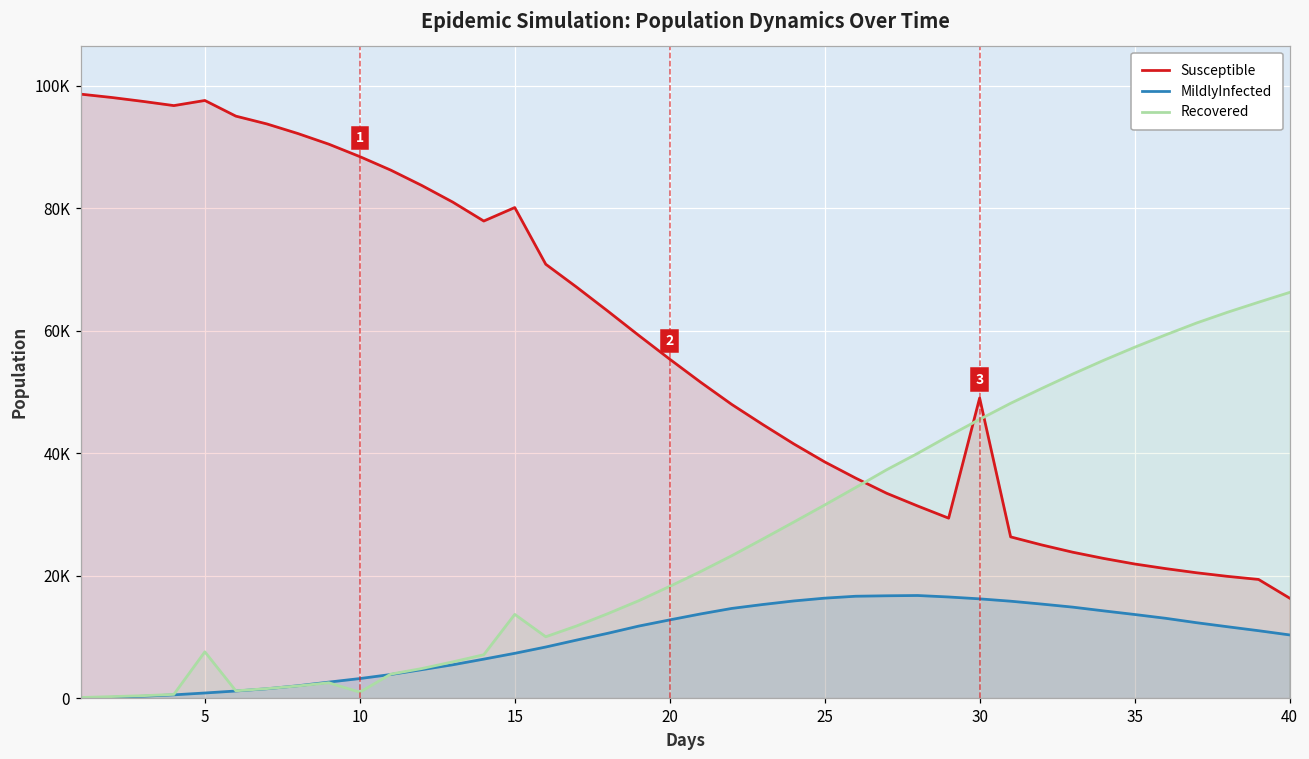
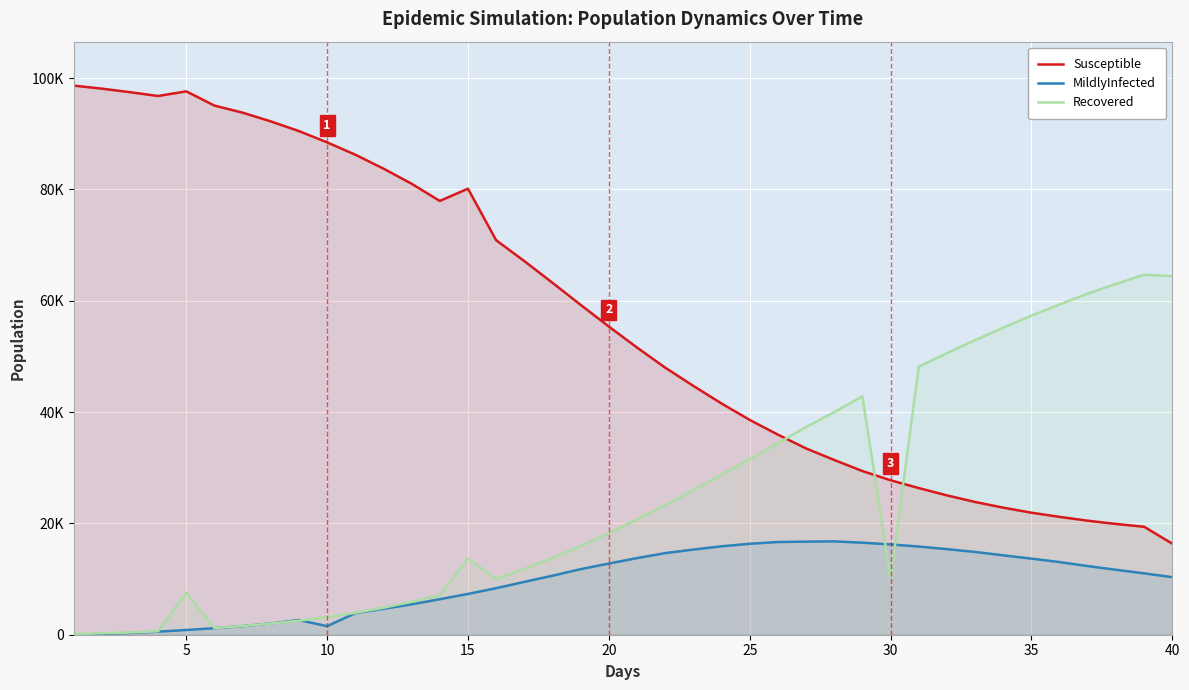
MildlyInfected, 10: 3000 -> 2000
Recovered, 10: 1000 -> 3000
Susceptible, 30: 49000 -> 28000
Recovered, 30: 46000 -> 10000
Recovered, 40: 66000 -> 64000
